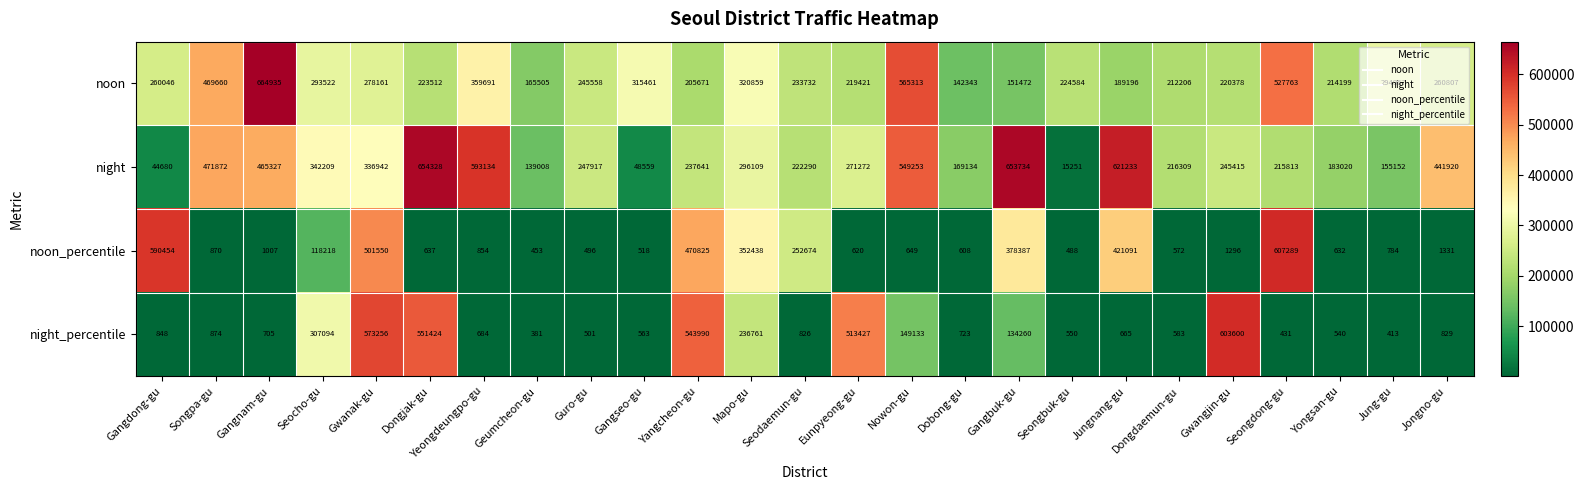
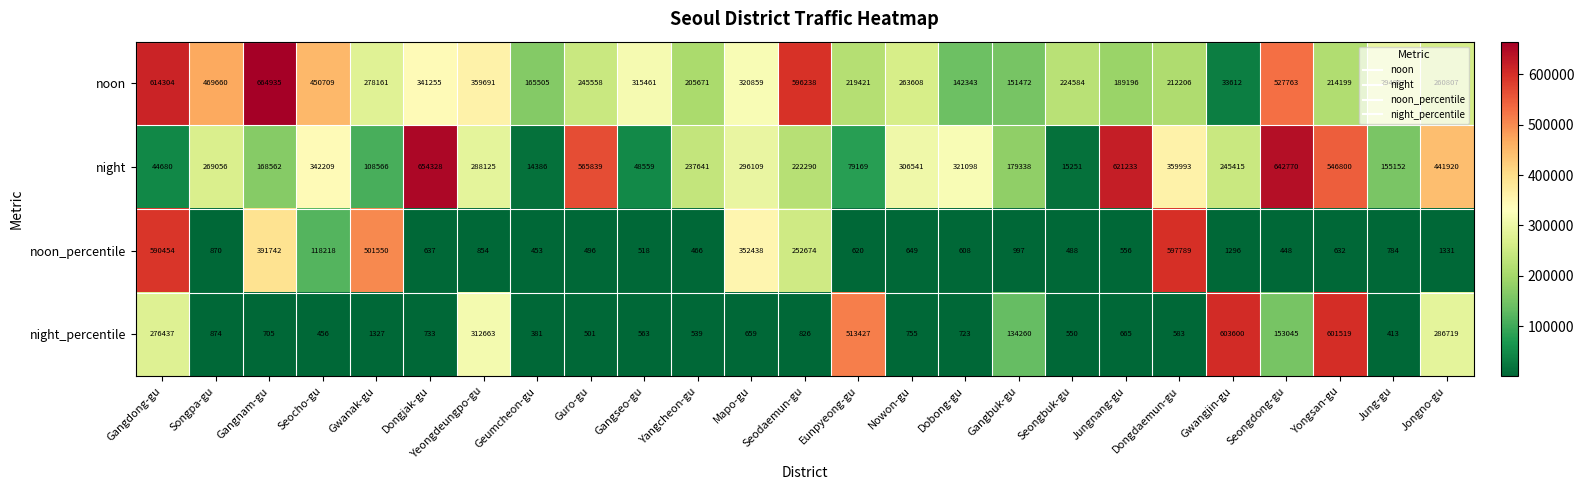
noon, Gangdong-gu: 260046 -> 614304
noon, Seocho-gu: 293522 -> 450709
noon, Dongjak-gu: 223512 -> 341255
noon, Seodaemun-gu: 233732 -> 596238
noon, Nowon-gu: 565313 -> 263608
noon, Gwangjin-gu: 220378 -> 33612
night, Songpa-gu: 471872 -> 269056
night, Gangnam-gu: 465327 -> 168562
night, Gwanak-gu: 336942 -> 108566
night, Yeongdeungpo-gu: 593134 -> 288125
night, Geumcheon-gu: 139008 -> 14386
night, Guro-gu: 247917 -> 565839
night, Eunpyeong-gu: 271272 -> 79169
night, Nowon-gu: 549253 -> 306541
night, Dobong-gu: 169134 -> 321098
night, Gangbuk-gu: 653734 -> 179338
night, Dongdaemun-gu: 216309 -> 359993
night, Seongdong-gu: 215813 -> 642770
night, Yongsan-gu: 183020 -> 546800
noon_percentile, Gangnam-gu: 1007 -> 391742
noon_percentile, Yangcheon-gu: 470825 -> 466
noon_percentile, Gangbuk-gu: 378387 -> 997
noon_percentile, Jungnang-gu: 421091 -> 556
noon_percentile, Dongdaemun-gu: 572 -> 597789
noon_percentile, Seongdong-gu: 607289 -> 448
night_percentile, Gangdong-gu: 848 -> 276437
night_percentile, Seocho-gu: 307094 -> 456
night_percentile, Gwanak-gu: 573256 -> 1327
night_percentile, Dongjak-gu: 551424 -> 733
night_percentile, Yeongdeungpo-gu: 684 -> 312663
night_percentile, Yangcheon-gu: 543990 -> 539
night_percentile, Mapo-gu: 236761 -> 659
night_percentile, Nowon-gu: 149133 -> 755
night_percentile, Seongdong-gu: 431 -> 153045
night_percentile, Yongsan-gu: 540 -> 601519
night_percentile, Jongno-gu: 829 -> 286719
